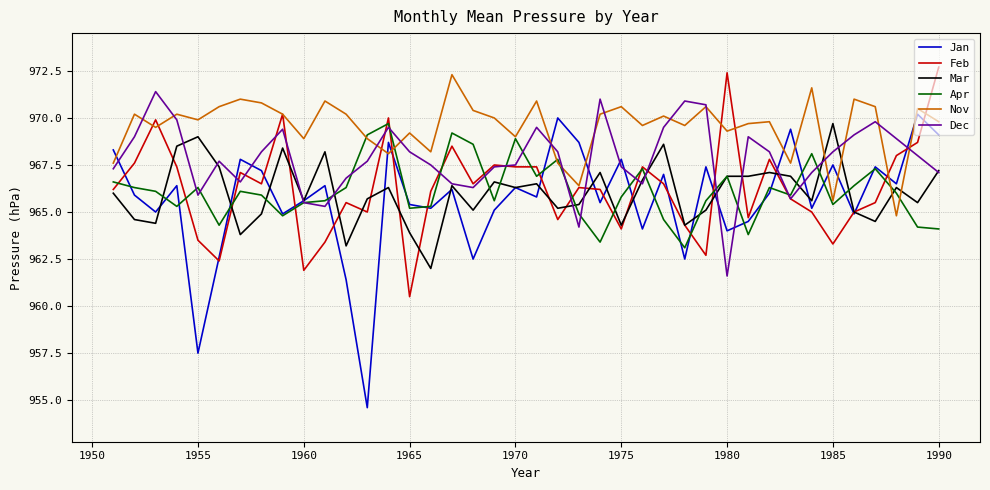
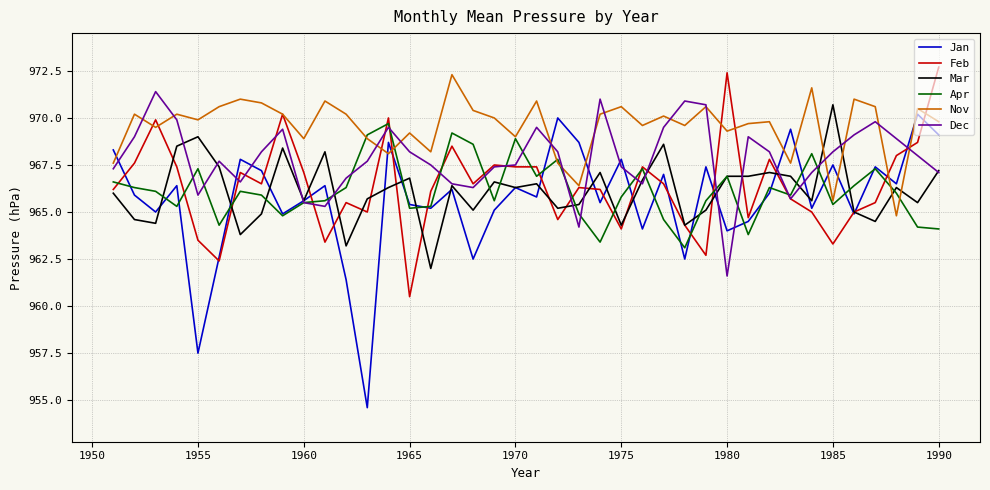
Apr, 1955: 966.3 -> 967.3
Feb, 1960: 961.9 -> 967.1
Mar, 1965: 963.9 -> 966.8
Mar, 1985: 969.7 -> 970.7
